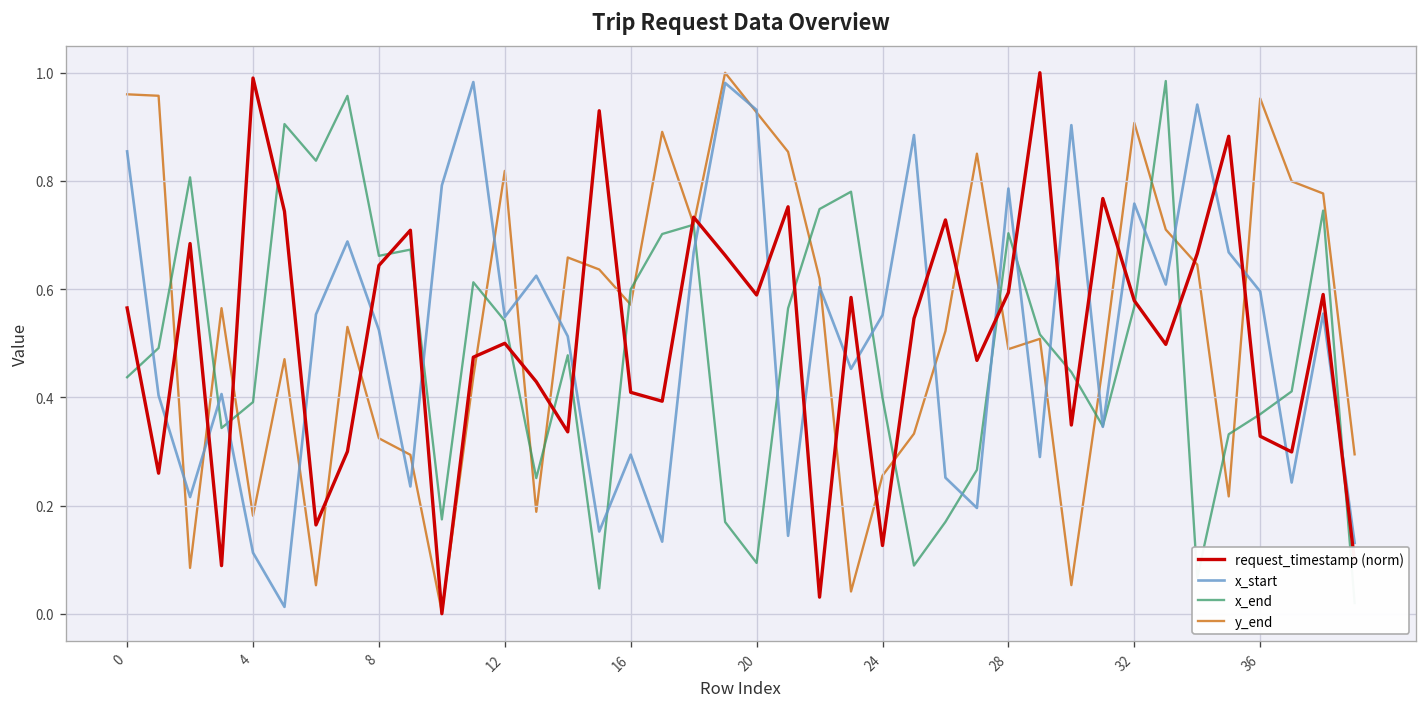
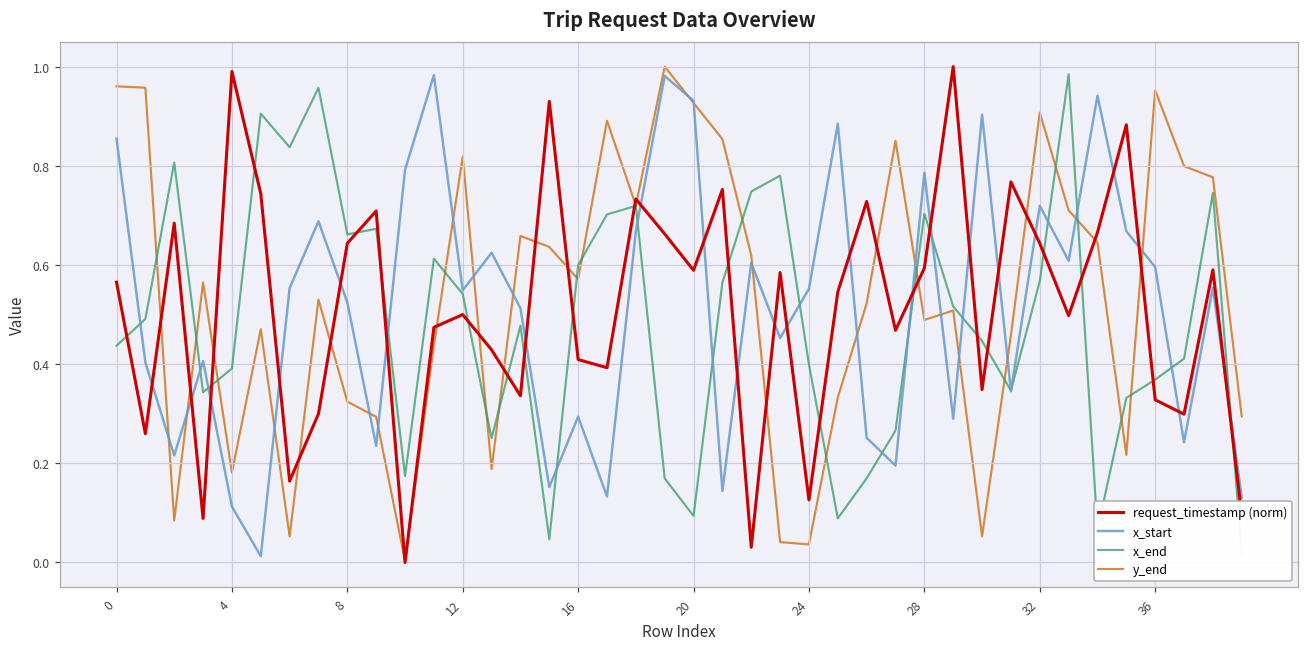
y_end, 24: 0.26 -> 0.04
request_timestamp (norm), 32: 0.58 -> 0.64
x_start, 32: 0.76 -> 0.72
